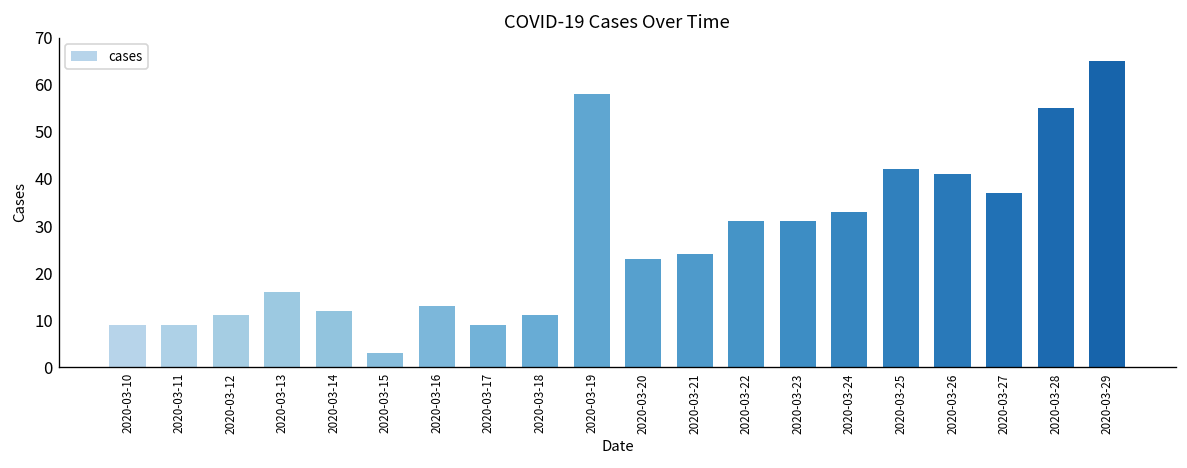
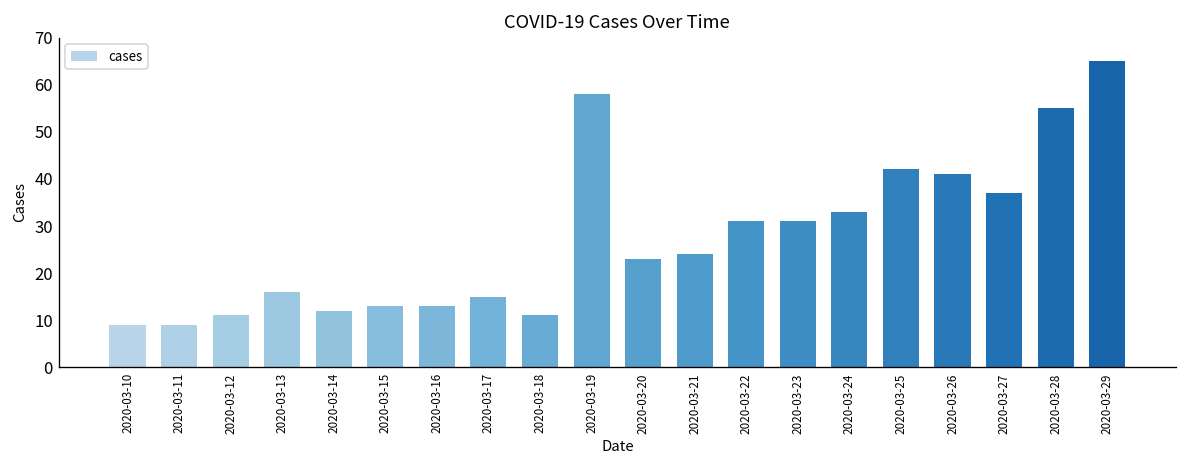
2020-03-15: 3 -> 13
2020-03-17: 9 -> 15
